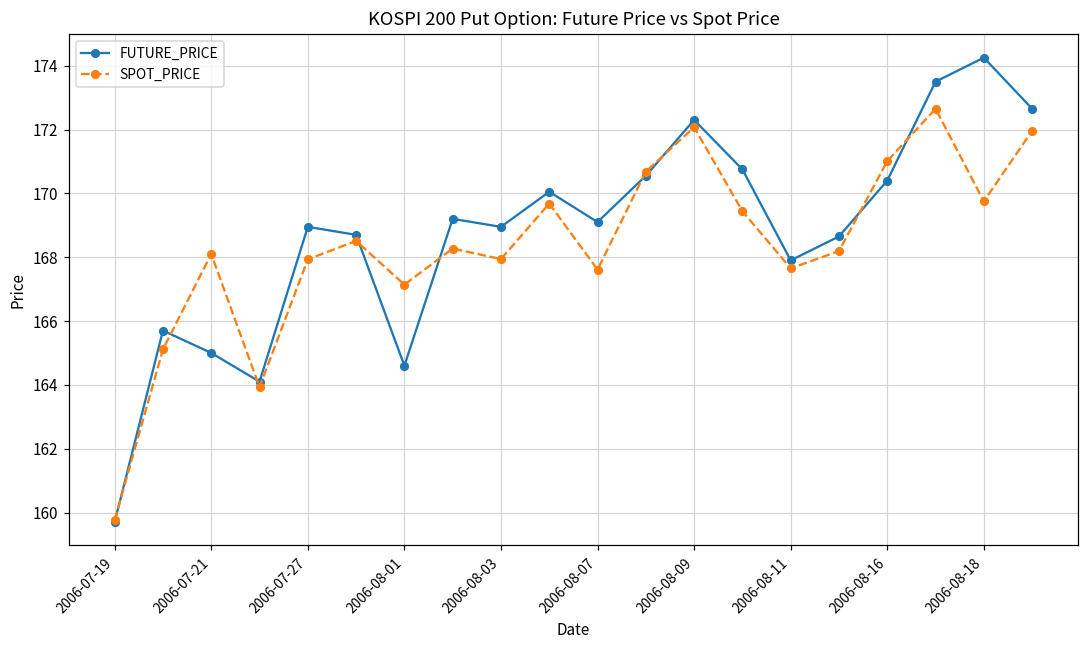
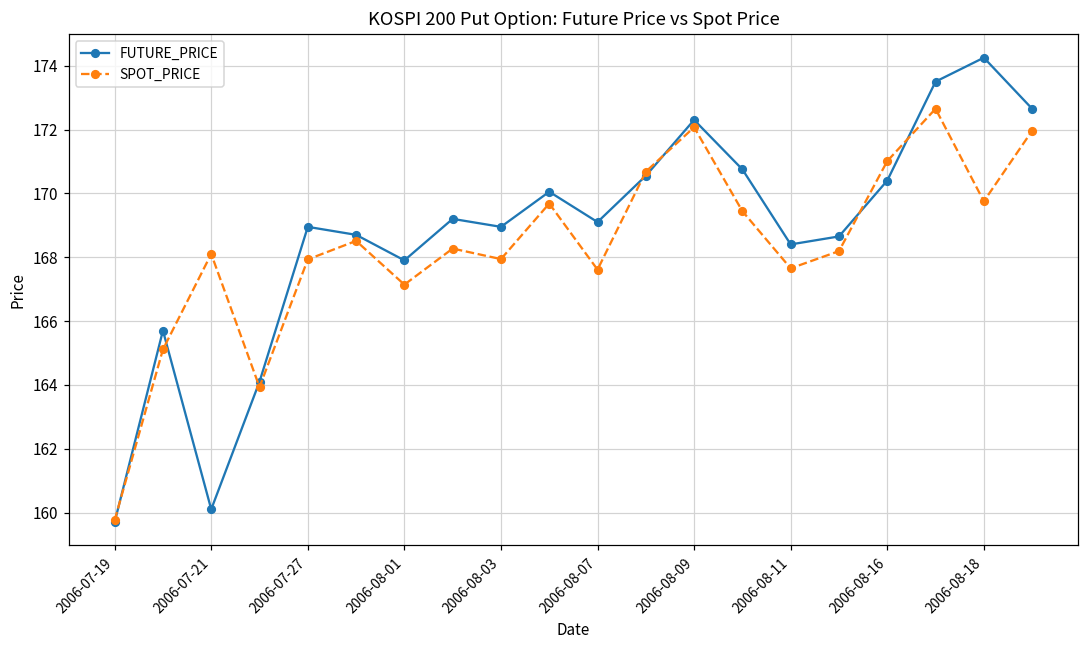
FUTURE_PRICE, 2006-07-21: 165.0 -> 160.1
FUTURE_PRICE, 2006-08-01: 164.6 -> 167.9
FUTURE_PRICE, 2006-08-11: 167.9 -> 168.4
